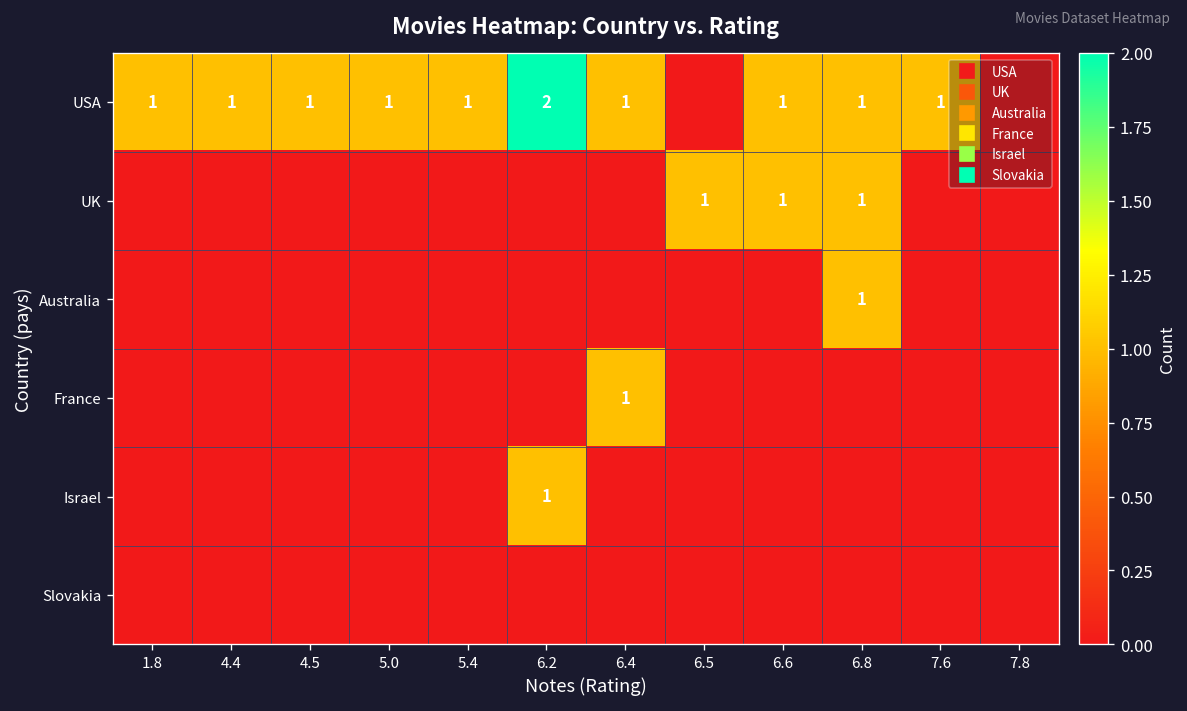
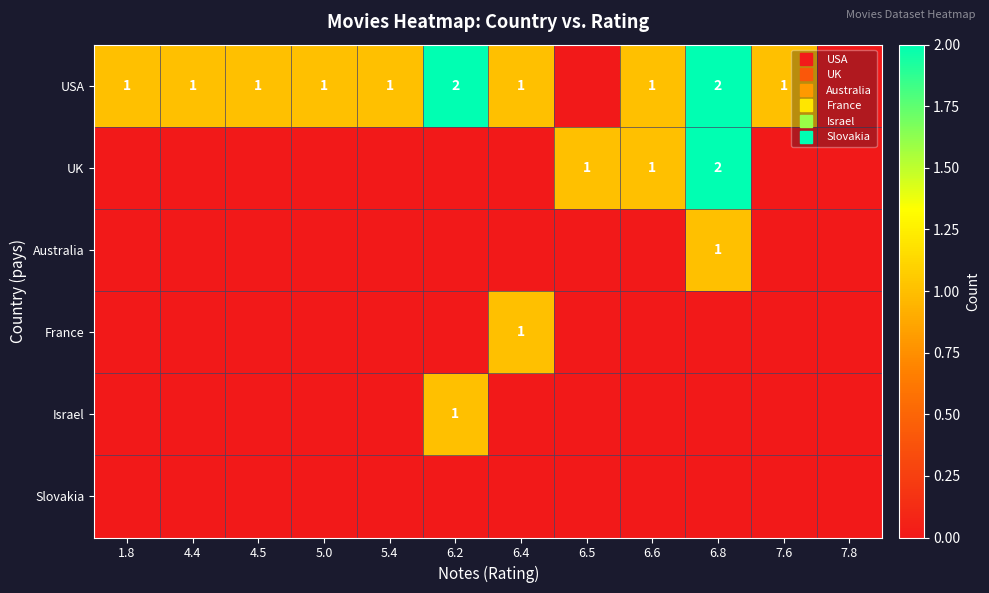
USA, 6.8: 1 -> 2
UK, 6.8: 1 -> 2
